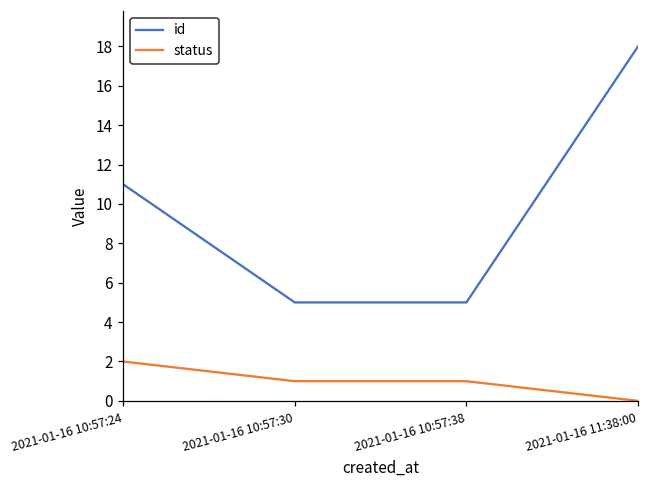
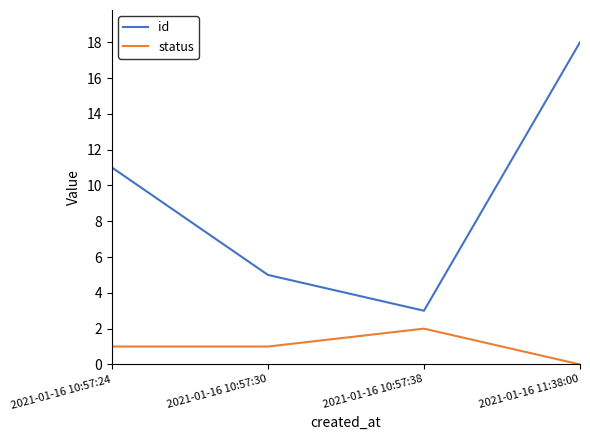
status, 2021-01-16 10:57:24: 2 -> 1
id, 2021-01-16 10:57:38: 5 -> 3
status, 2021-01-16 10:57:38: 1 -> 2
